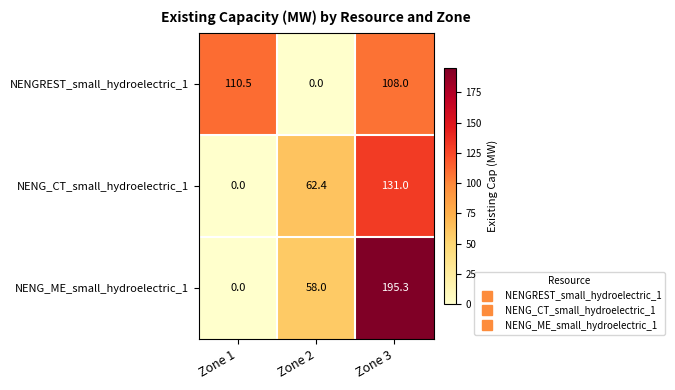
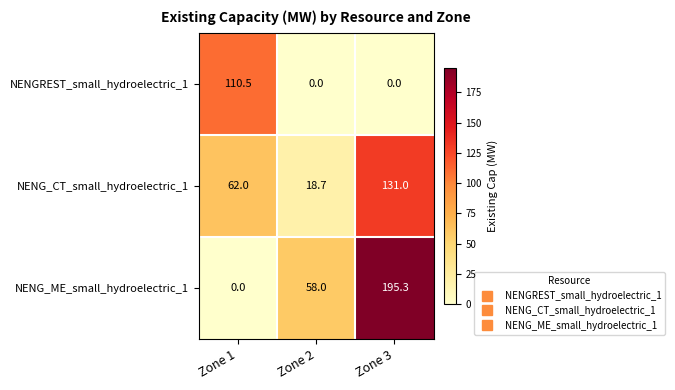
NENGREST_small_hydroelectric_1, Zone 3: 108.0 -> 0.0
NENG_CT_small_hydroelectric_1, Zone 1: 0.0 -> 62.0
NENG_CT_small_hydroelectric_1, Zone 2: 62.4 -> 18.7
